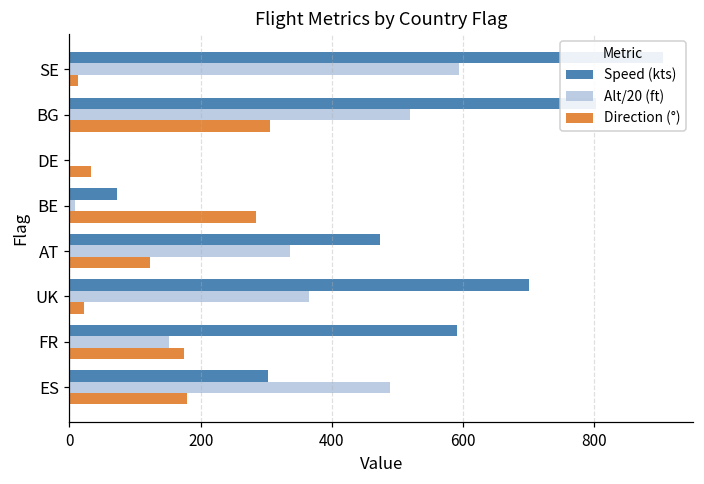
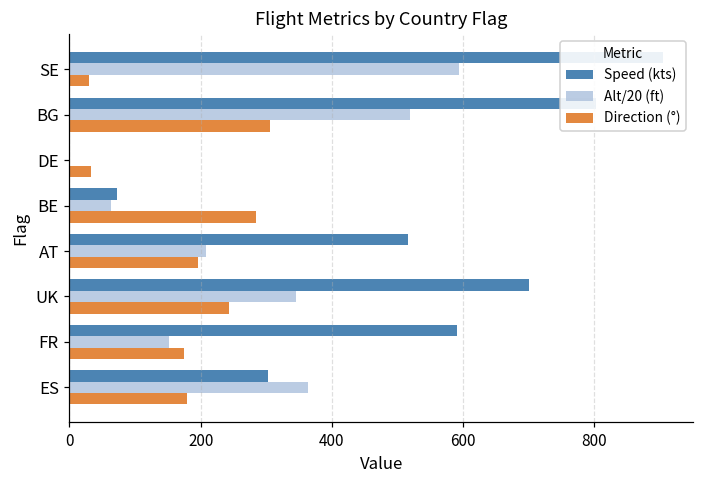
Direction (°), SE: 10 -> 30
Alt/20 (ft), BE: 10 -> 60
Speed (kts), AT: 470 -> 520
Alt/20 (ft), AT: 340 -> 210
Direction (°), AT: 120 -> 200
Alt/20 (ft), UK: 360 -> 350
Direction (°), UK: 20 -> 240
Alt/20 (ft), ES: 490 -> 360
